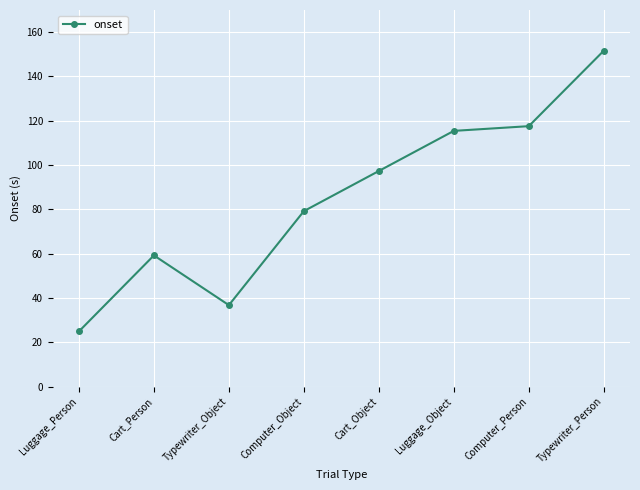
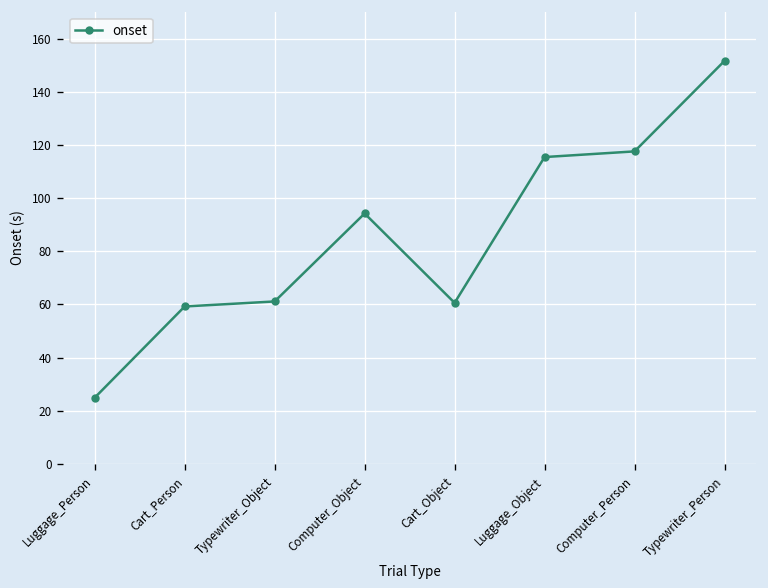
Typewriter_Object: 37 -> 61
Computer_Object: 79 -> 94
Cart_Object: 97 -> 61
